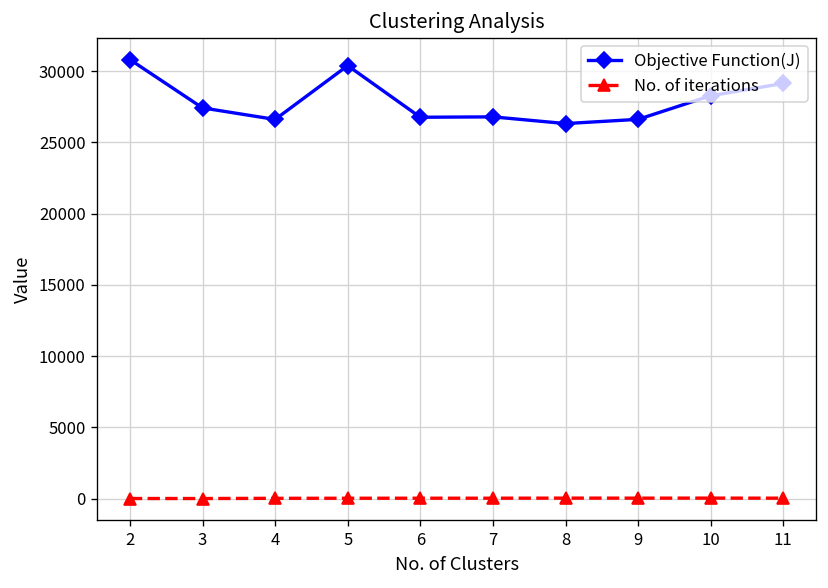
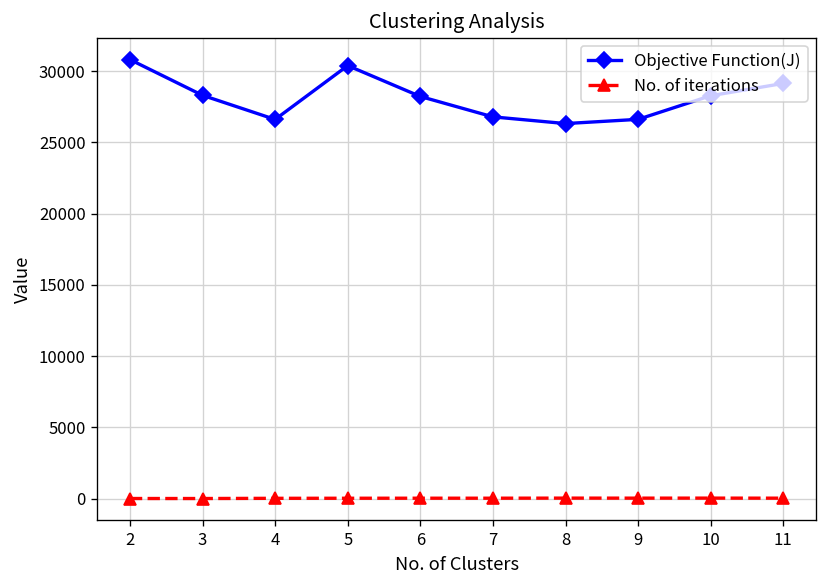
Objective Function(J), 3: 27400 -> 28300
Objective Function(J), 6: 26800 -> 28200
